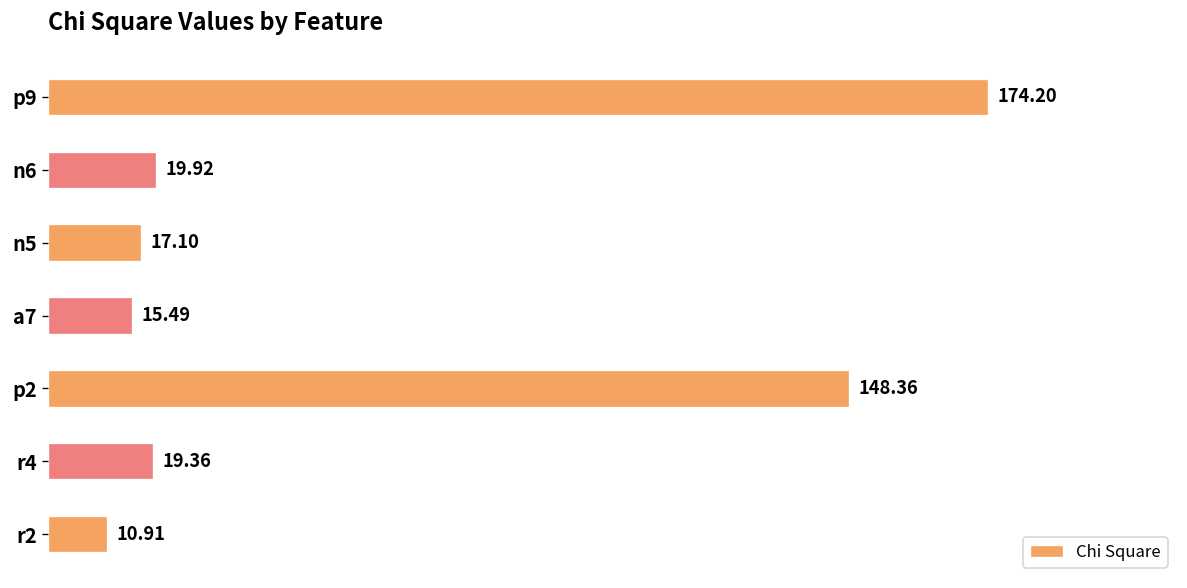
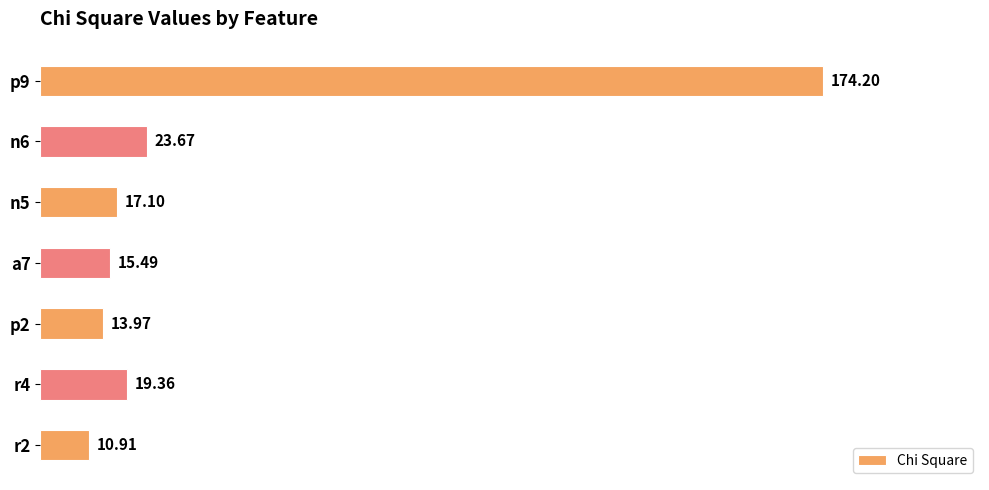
n6: 19.92 -> 23.67
p2: 148.36 -> 13.97
